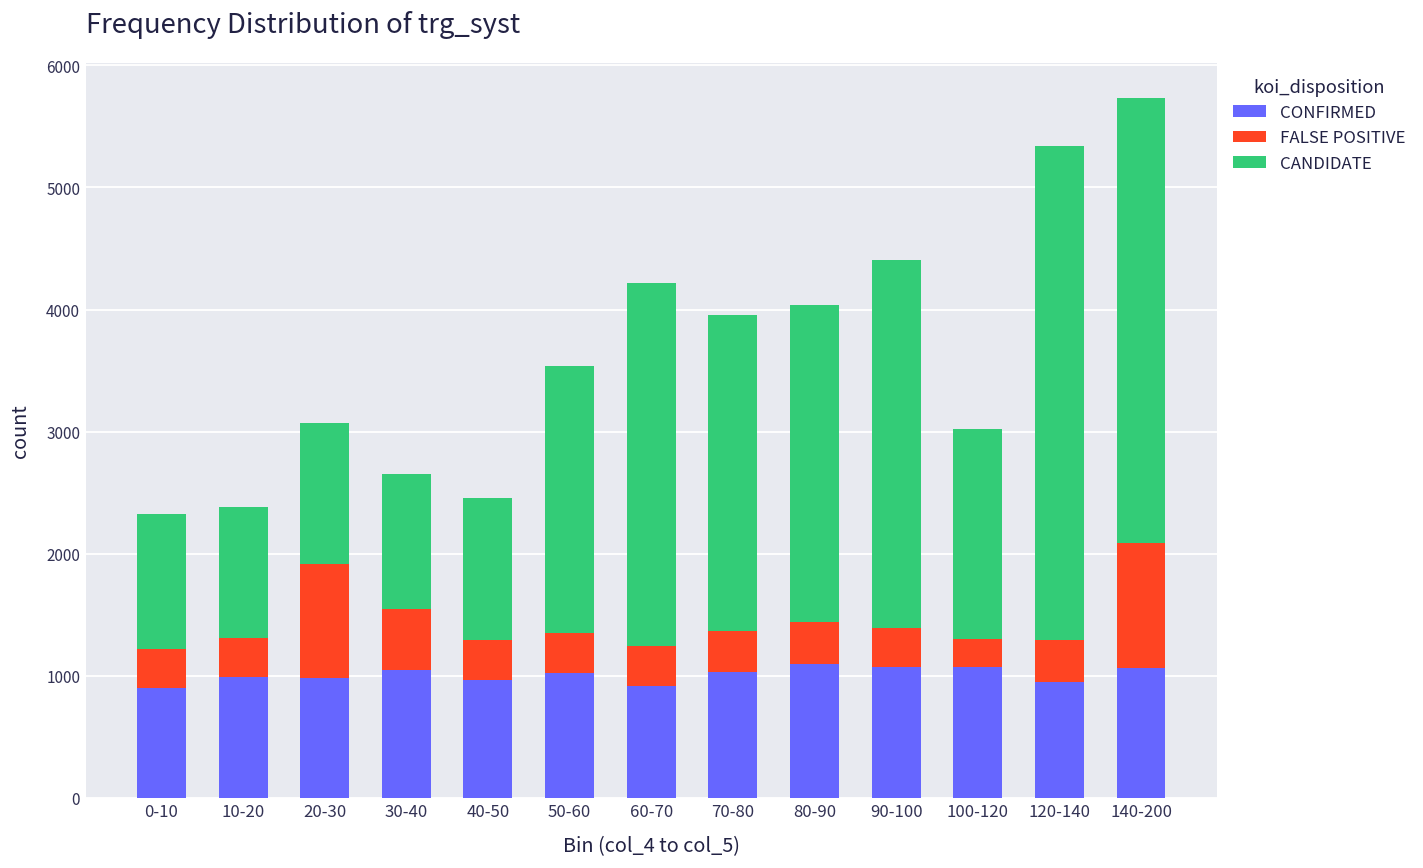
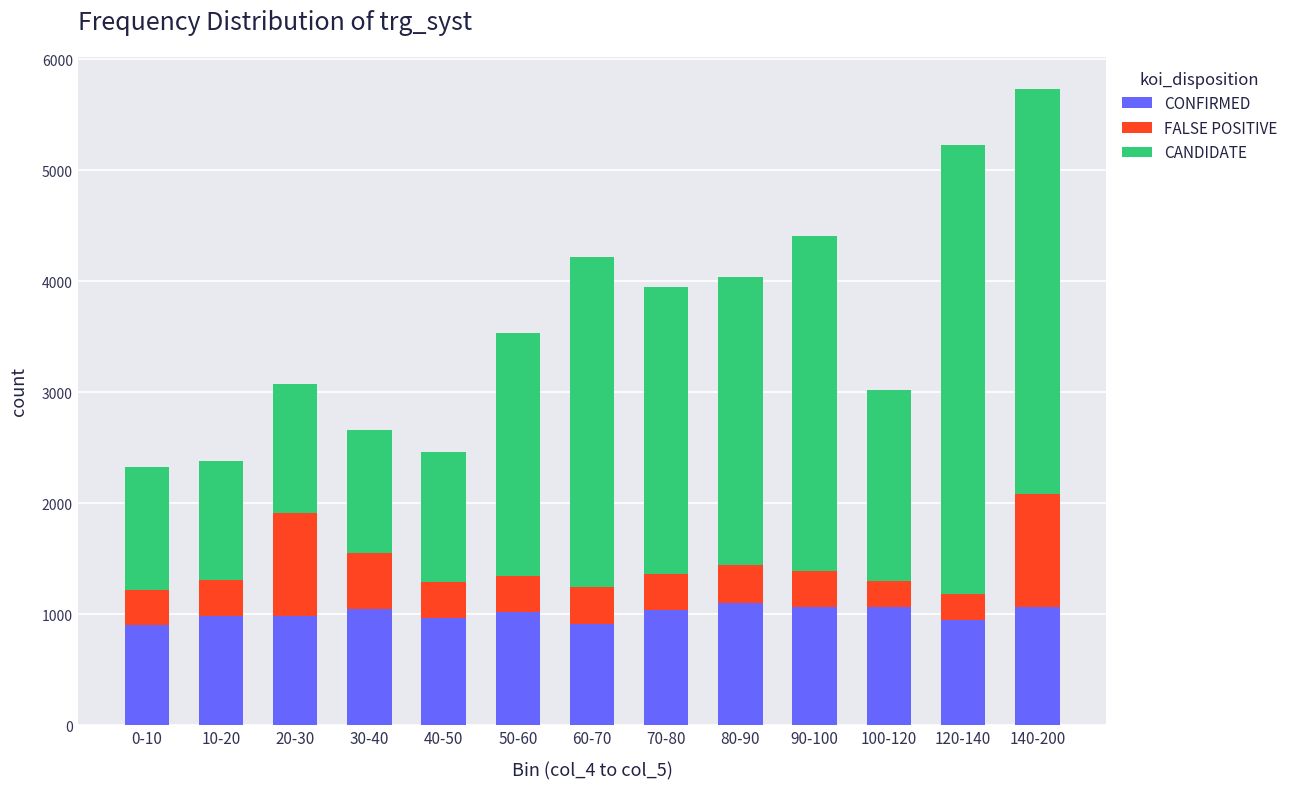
FALSE POSITIVE, 120-140: 340 -> 230
